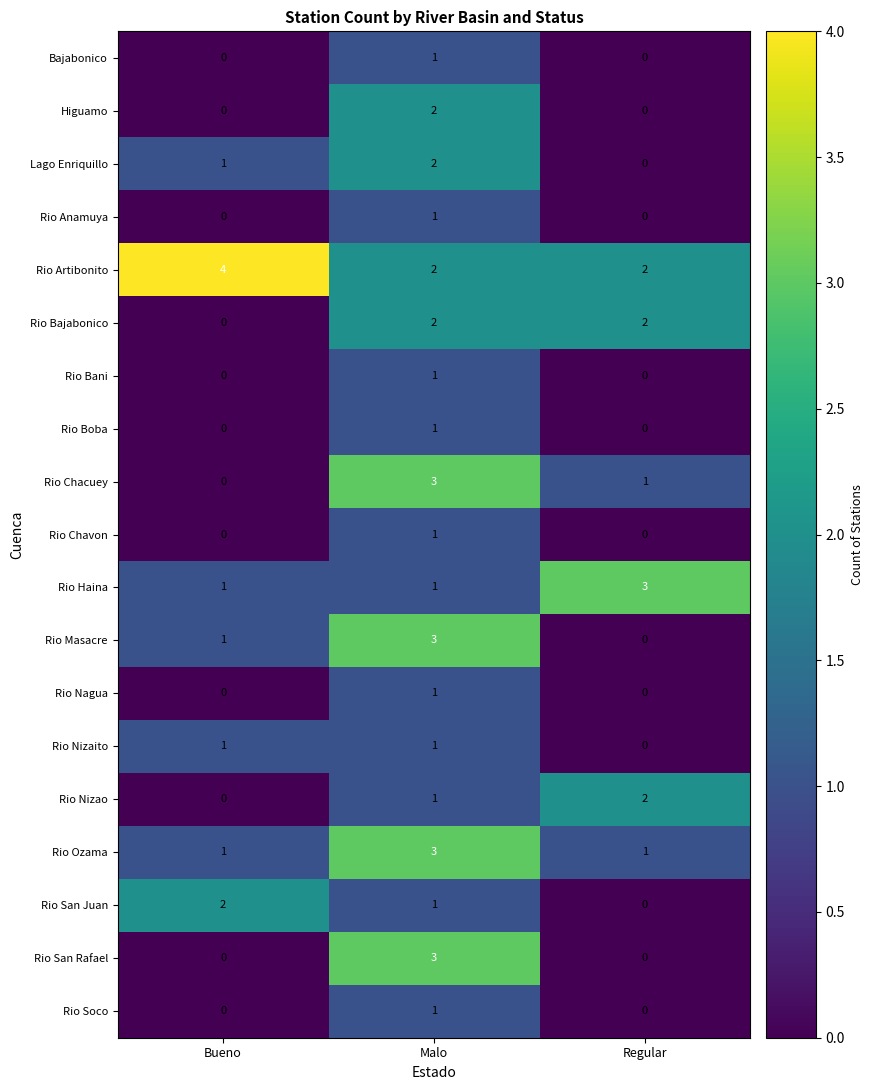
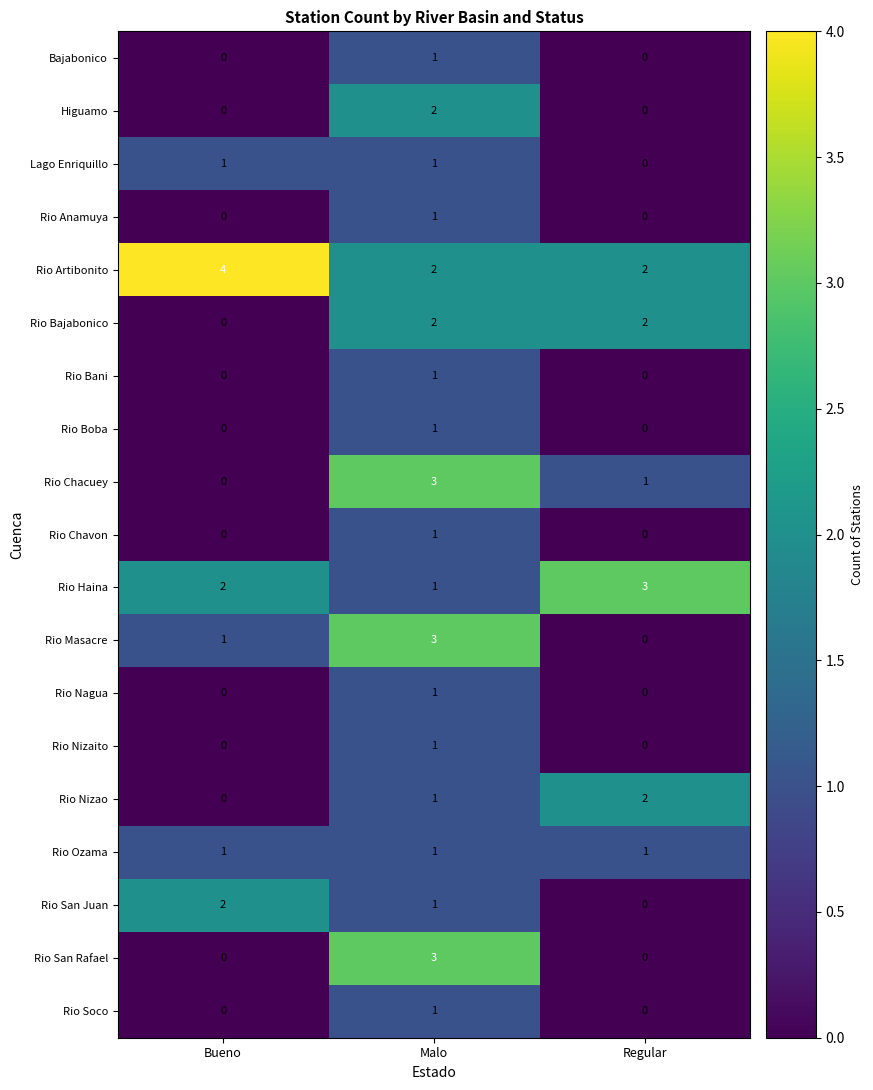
Lago Enriquillo, Malo: 2 -> 1
Rio Haina, Bueno: 1 -> 2
Rio Nizaito, Bueno: 1 -> 0
Rio Ozama, Malo: 3 -> 1
